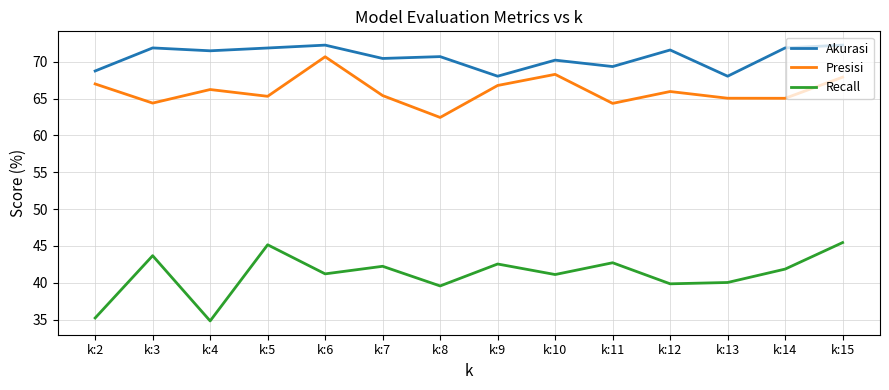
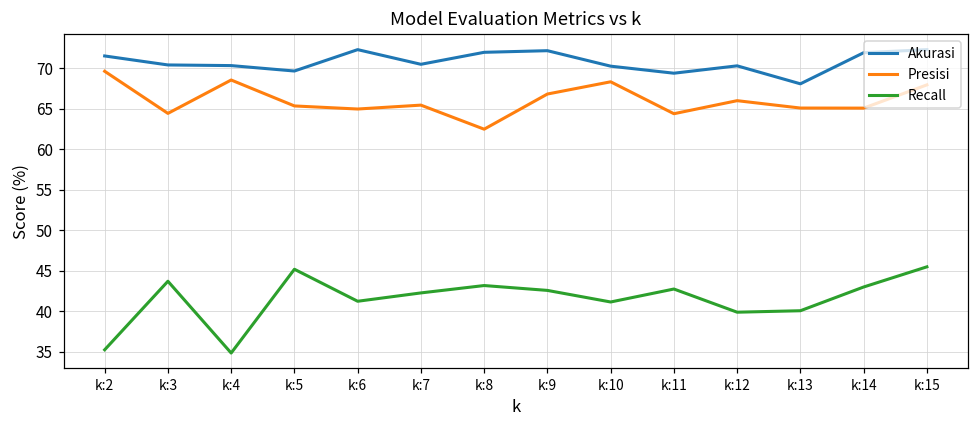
Akurasi, k:2: 69 -> 71
Presisi, k:2: 67 -> 70
Akurasi, k:3: 72 -> 70
Akurasi, k:4: 72 -> 70
Presisi, k:4: 66 -> 69
Akurasi, k:5: 72 -> 70
Presisi, k:6: 71 -> 65
Akurasi, k:8: 71 -> 72
Recall, k:8: 40 -> 43
Akurasi, k:9: 68 -> 72
Akurasi, k:12: 72 -> 70
Recall, k:14: 42 -> 43
